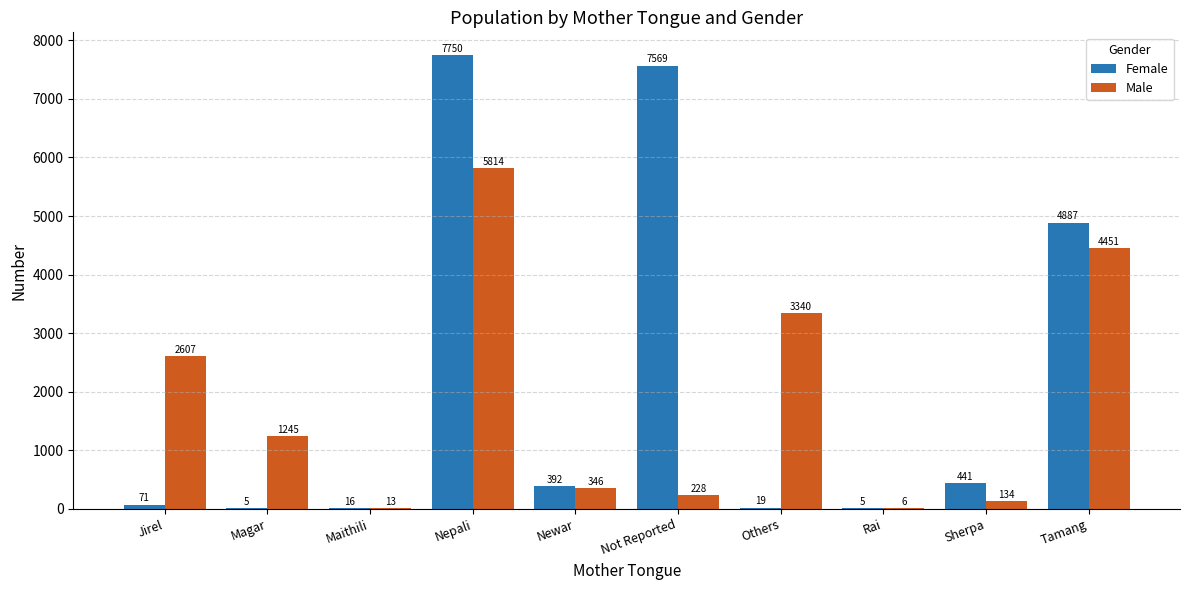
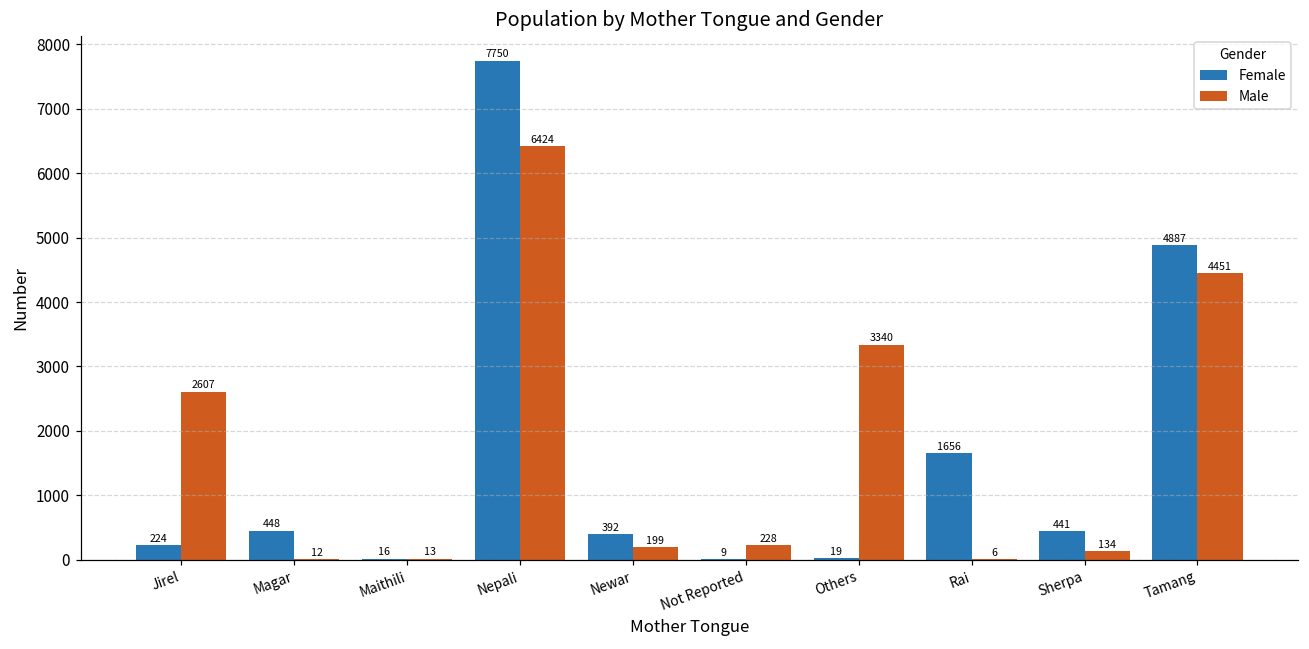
Female, Jirel: 71 -> 224
Female, Magar: 5 -> 448
Male, Magar: 1245 -> 12
Male, Nepali: 5814 -> 6424
Male, Newar: 346 -> 199
Female, Not Reported: 7569 -> 9
Female, Rai: 5 -> 1656
